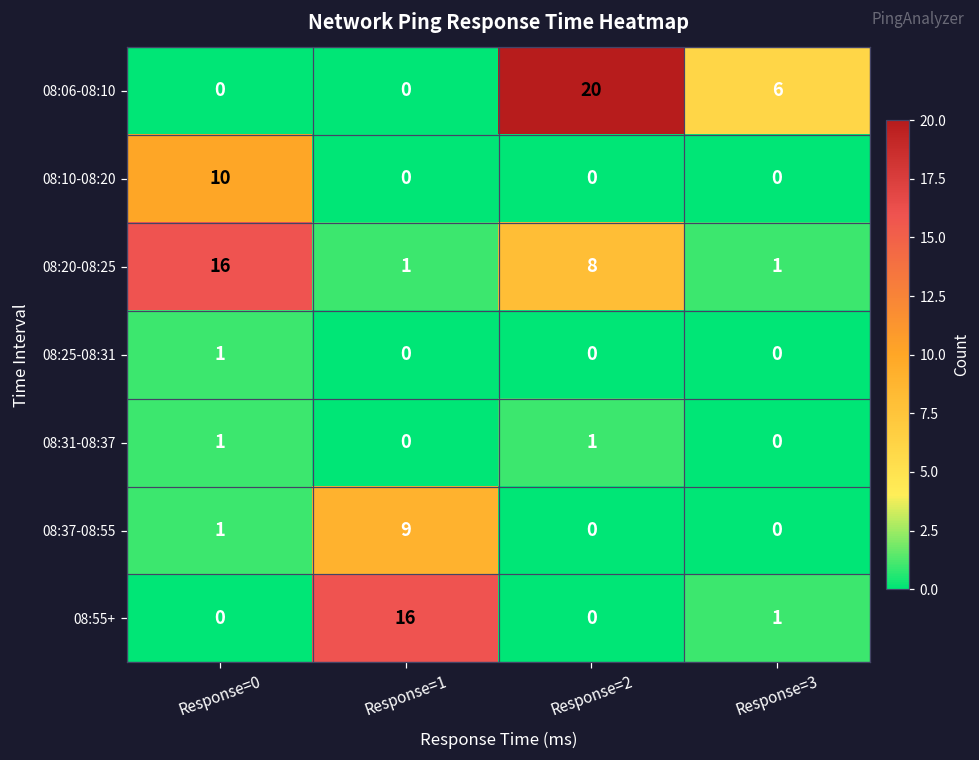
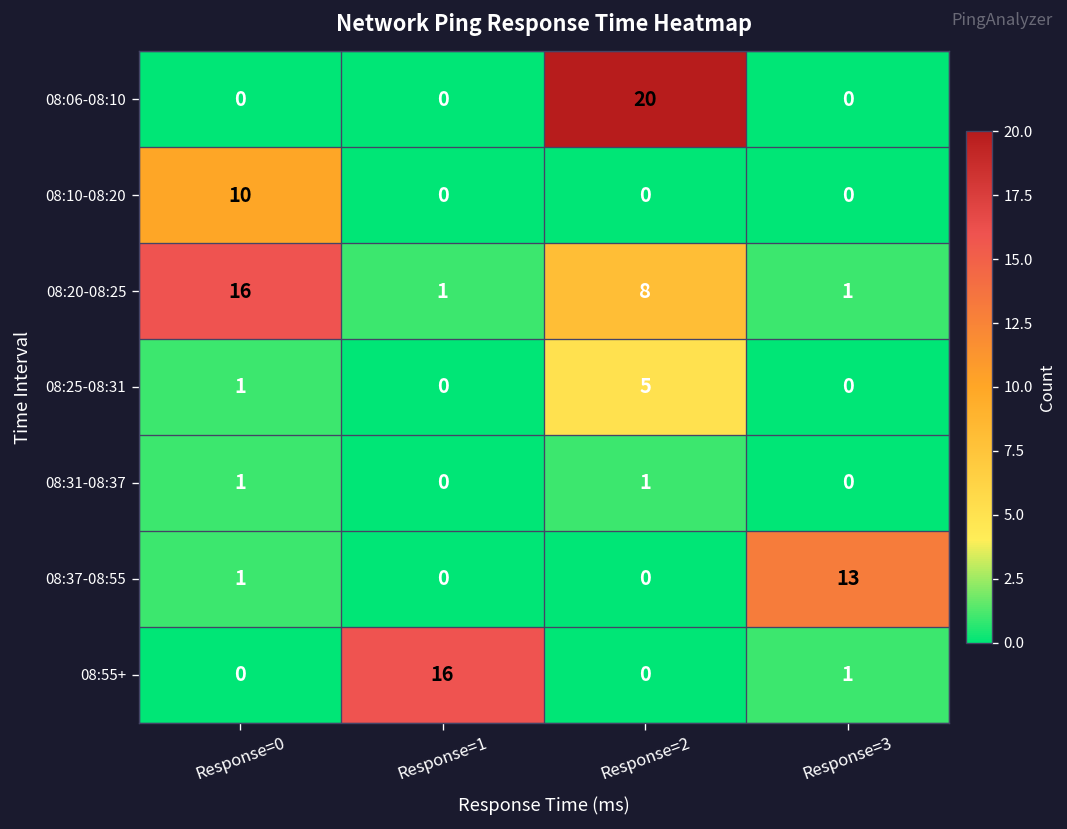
08:06-08:10, Response=3: 6 -> 0
08:25-08:31, Response=2: 0 -> 5
08:37-08:55, Response=1: 9 -> 0
08:37-08:55, Response=3: 0 -> 13
